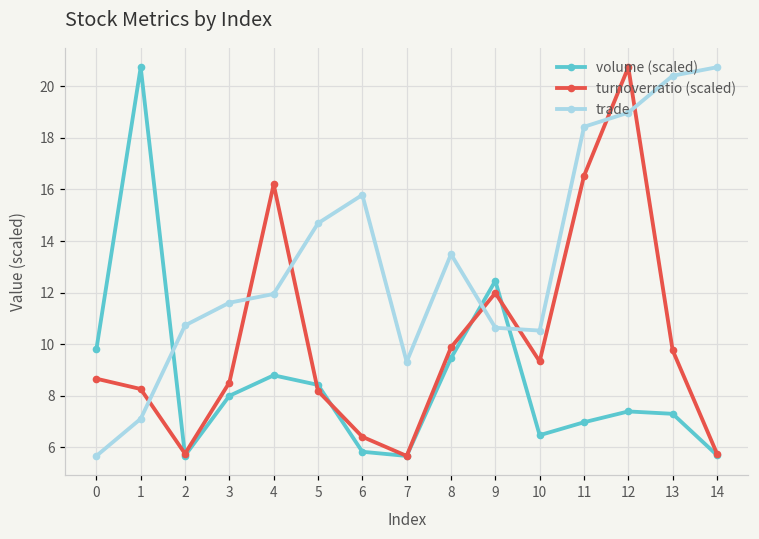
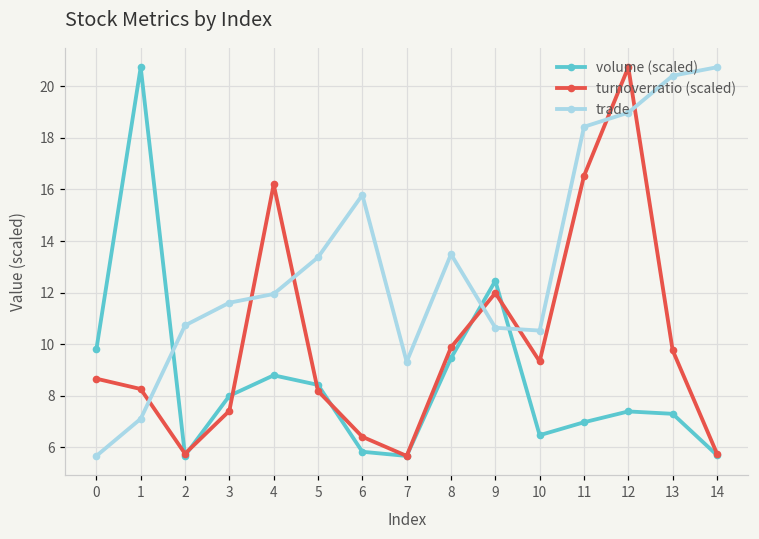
turnoverratio (scaled), 3: 8.5 -> 7.4
trade, 5: 14.7 -> 13.4
